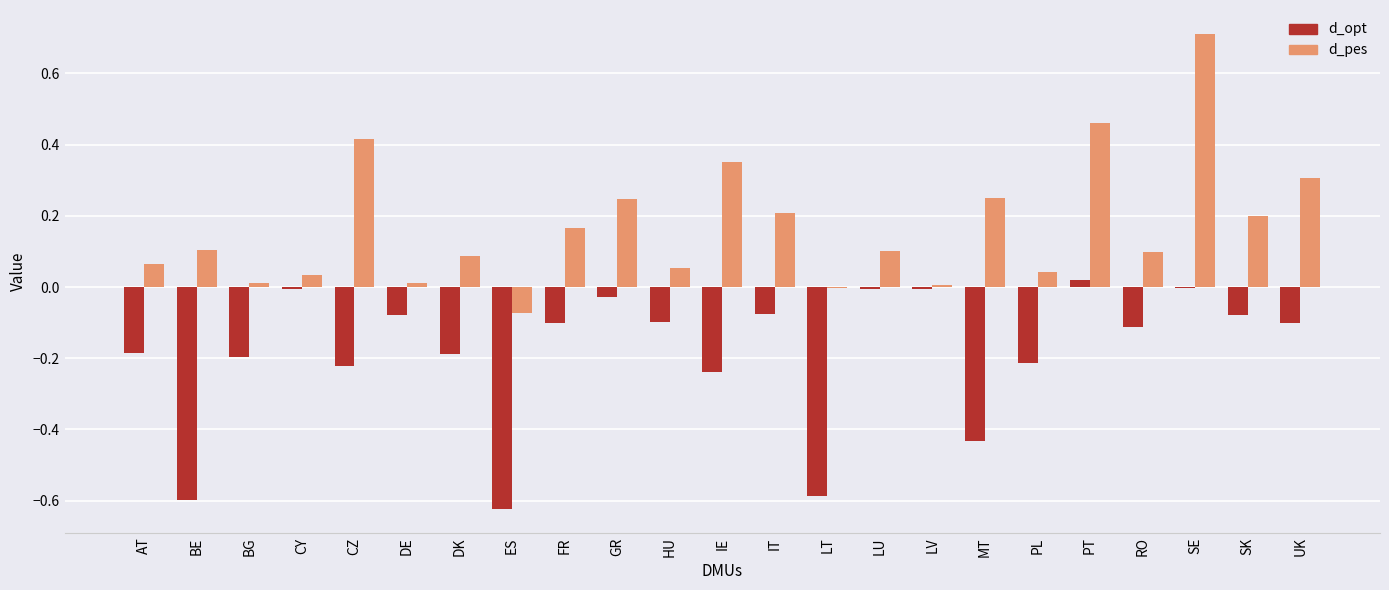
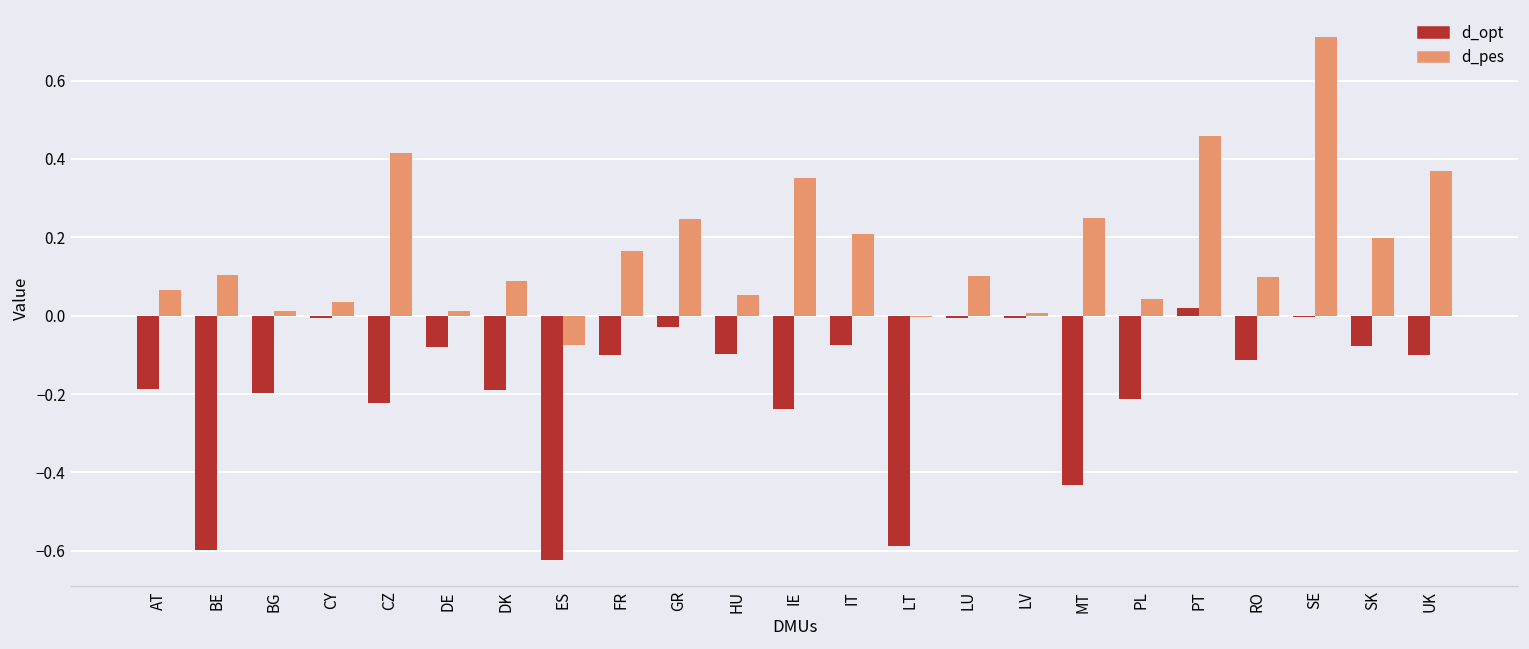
d_pes, UK: 0.30 -> 0.37
